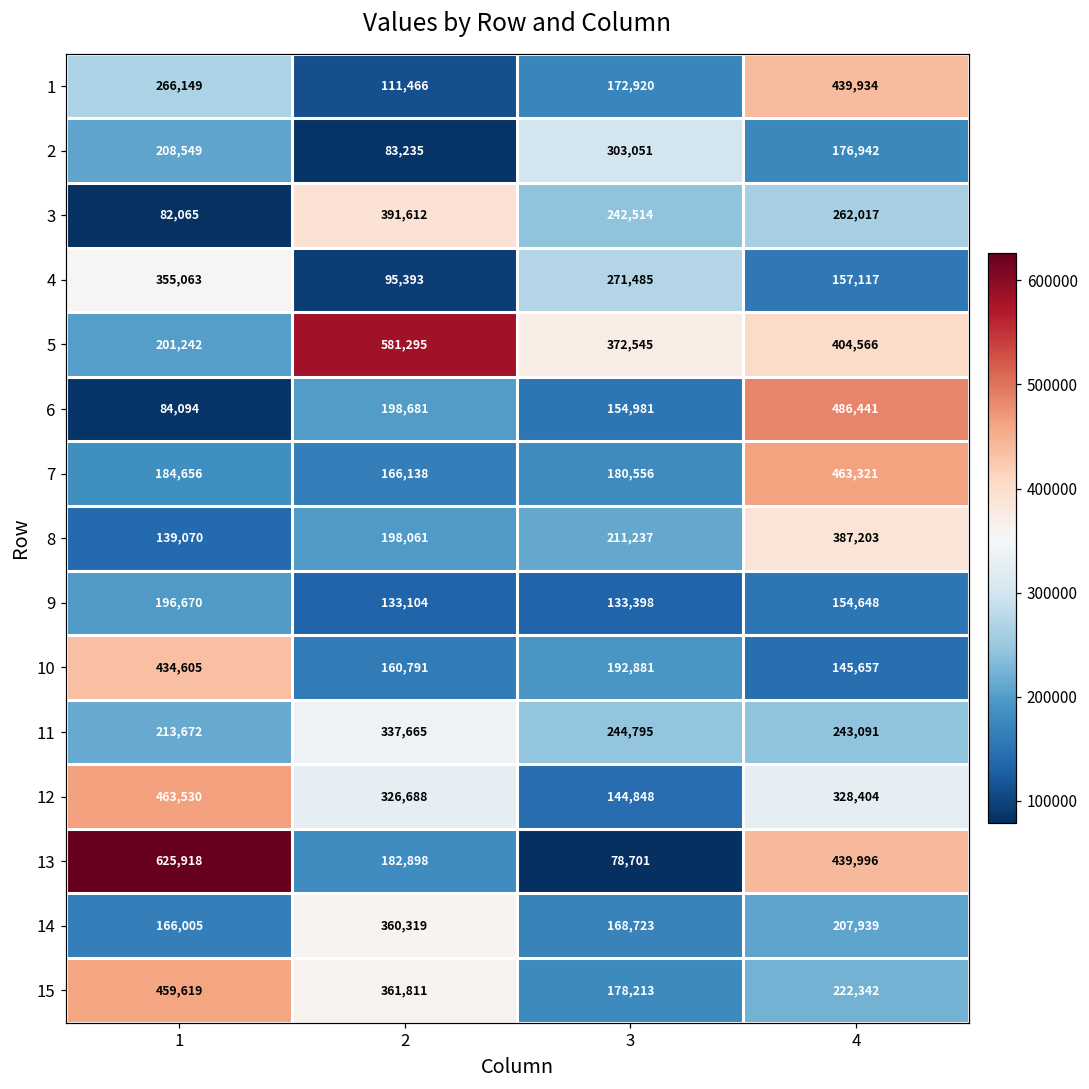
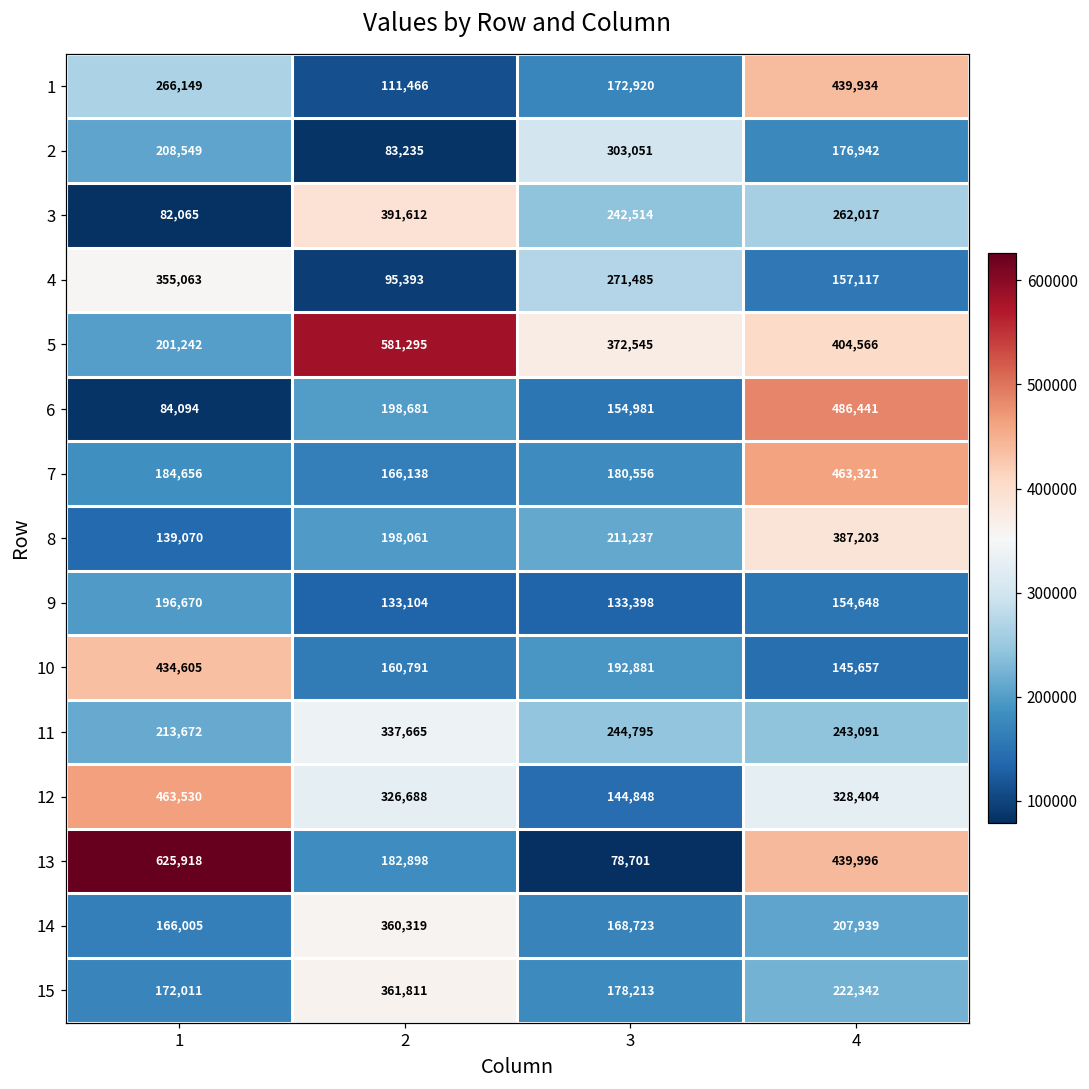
15, 1: 459,619 -> 172,011
